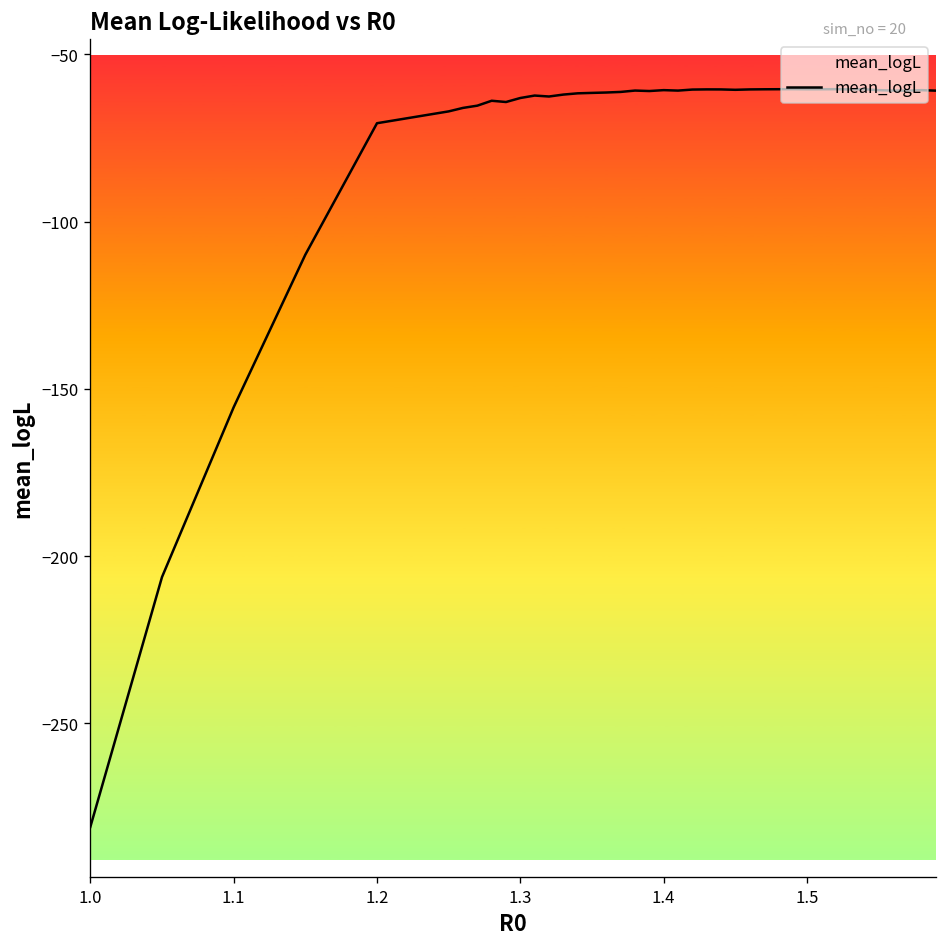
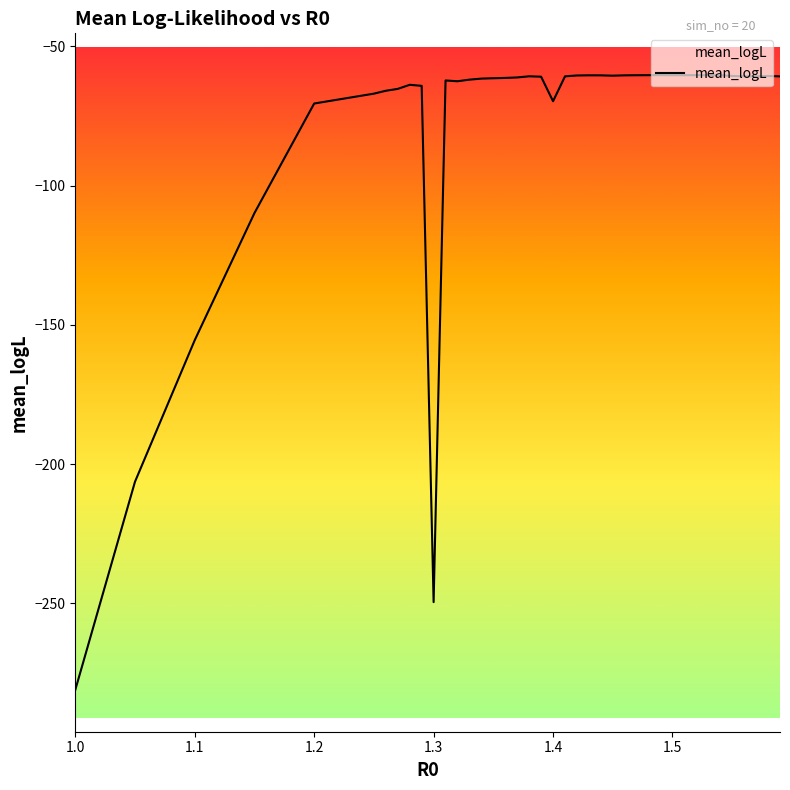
1.3: -63 -> -250
1.4: -61 -> -70
